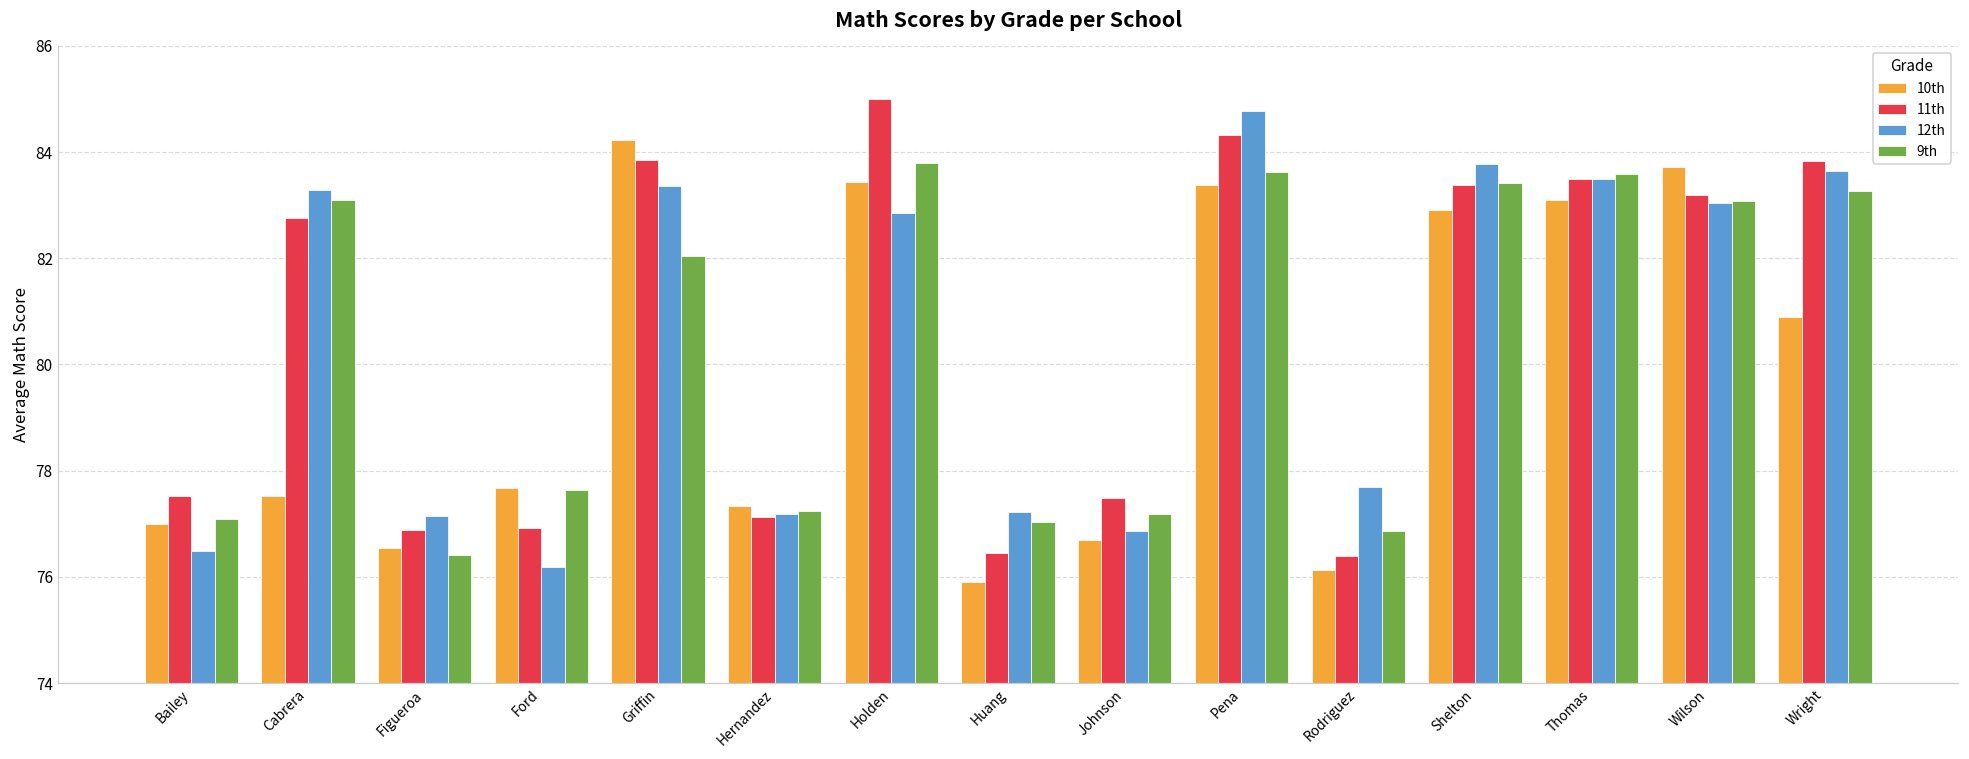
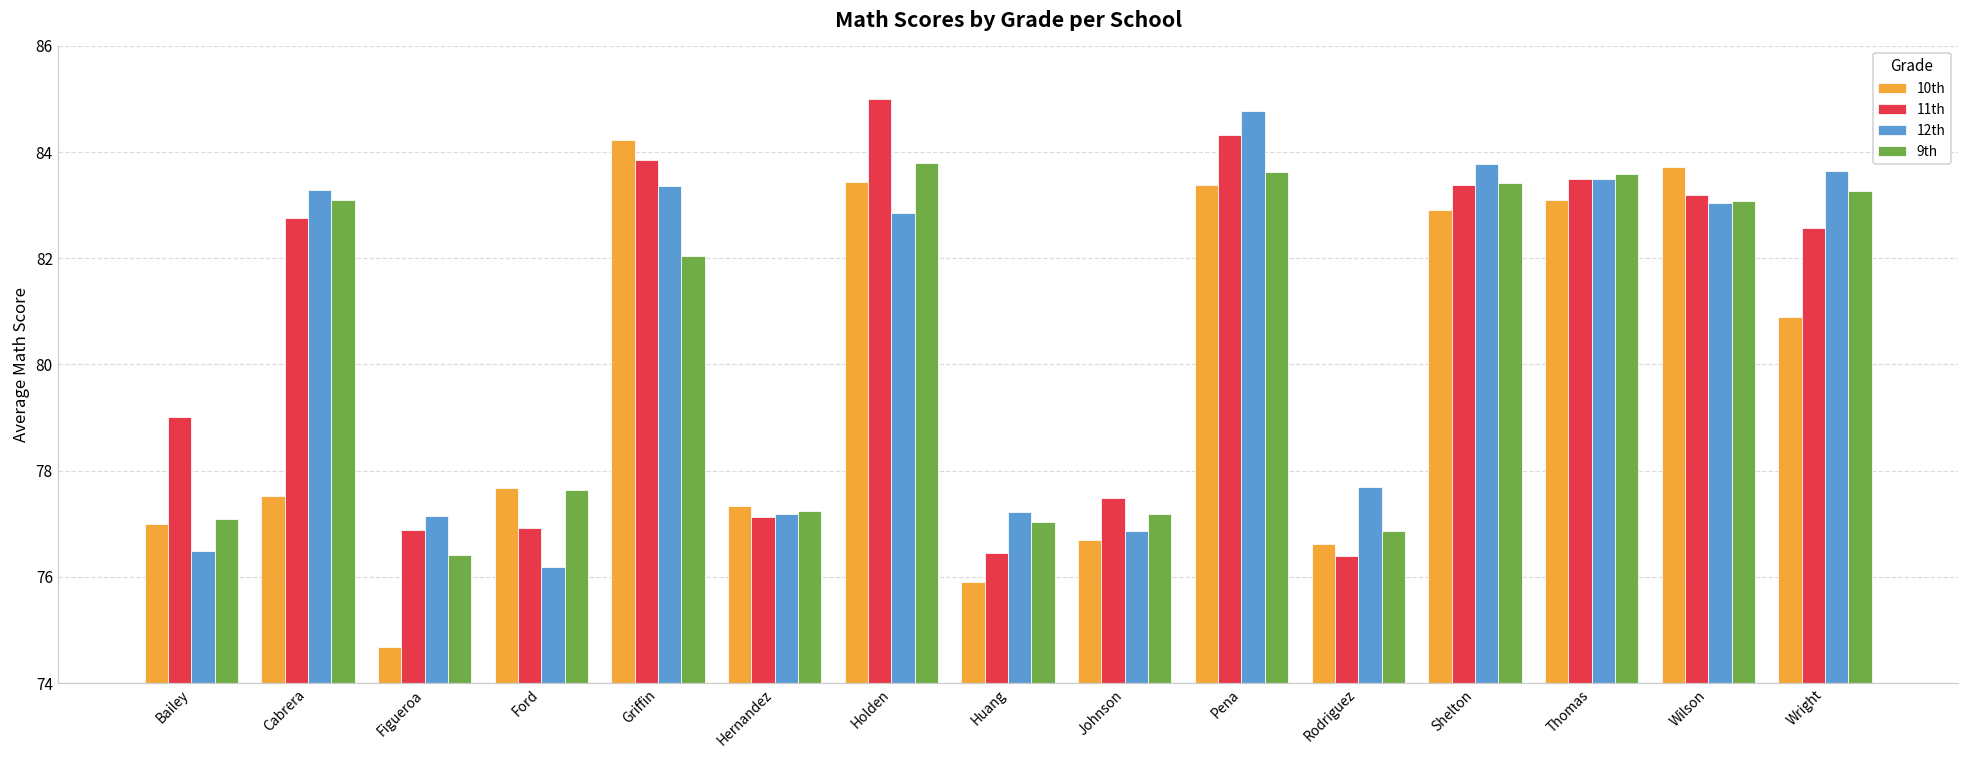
11th, Bailey: 77.5 -> 79.0
10th, Figueroa: 76.5 -> 74.7
10th, Rodriguez: 76.1 -> 76.6
11th, Wright: 83.8 -> 82.6
